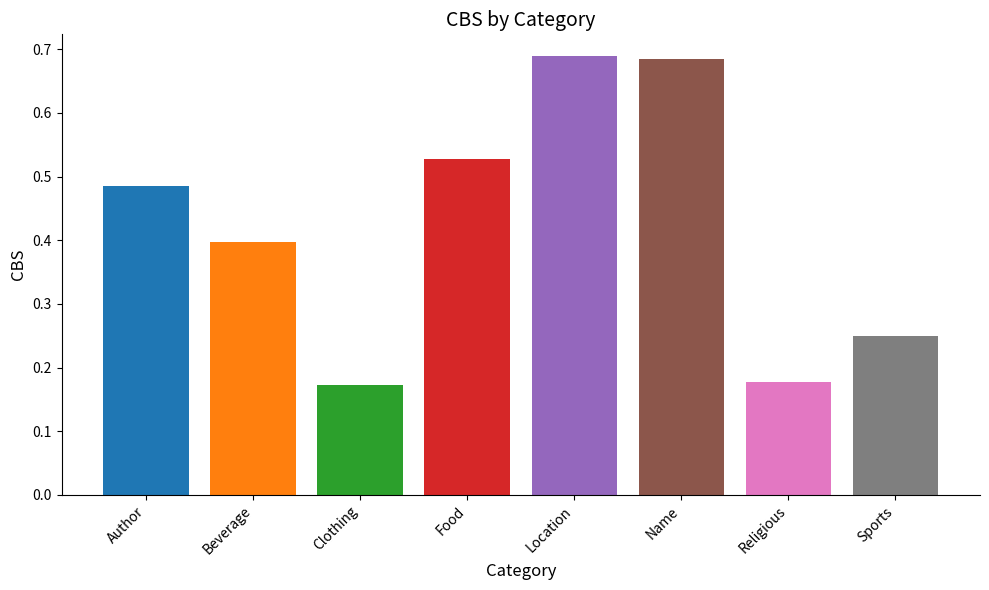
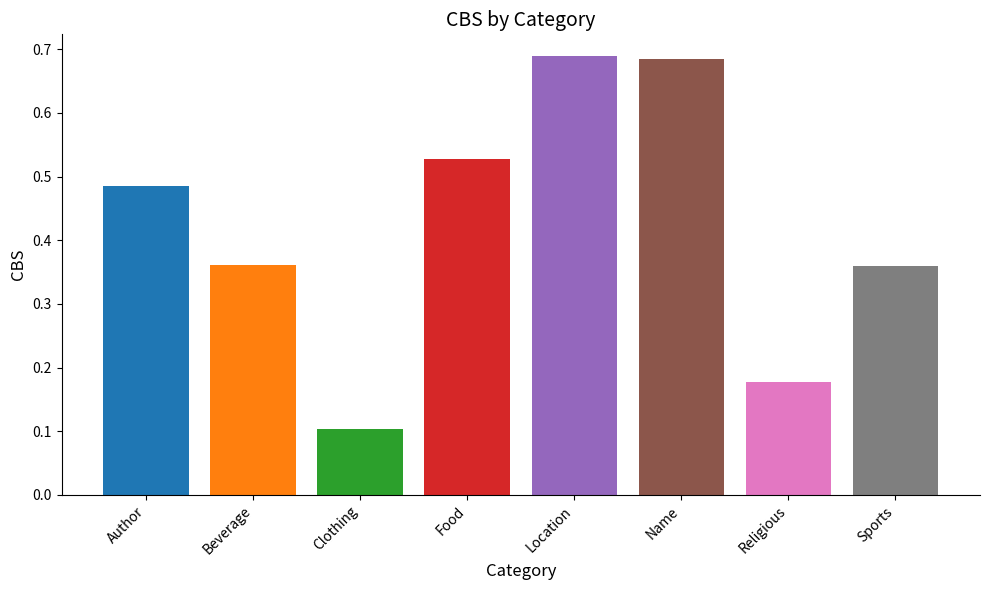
Beverage: 0.40 -> 0.36
Clothing: 0.17 -> 0.10
Sports: 0.25 -> 0.36
